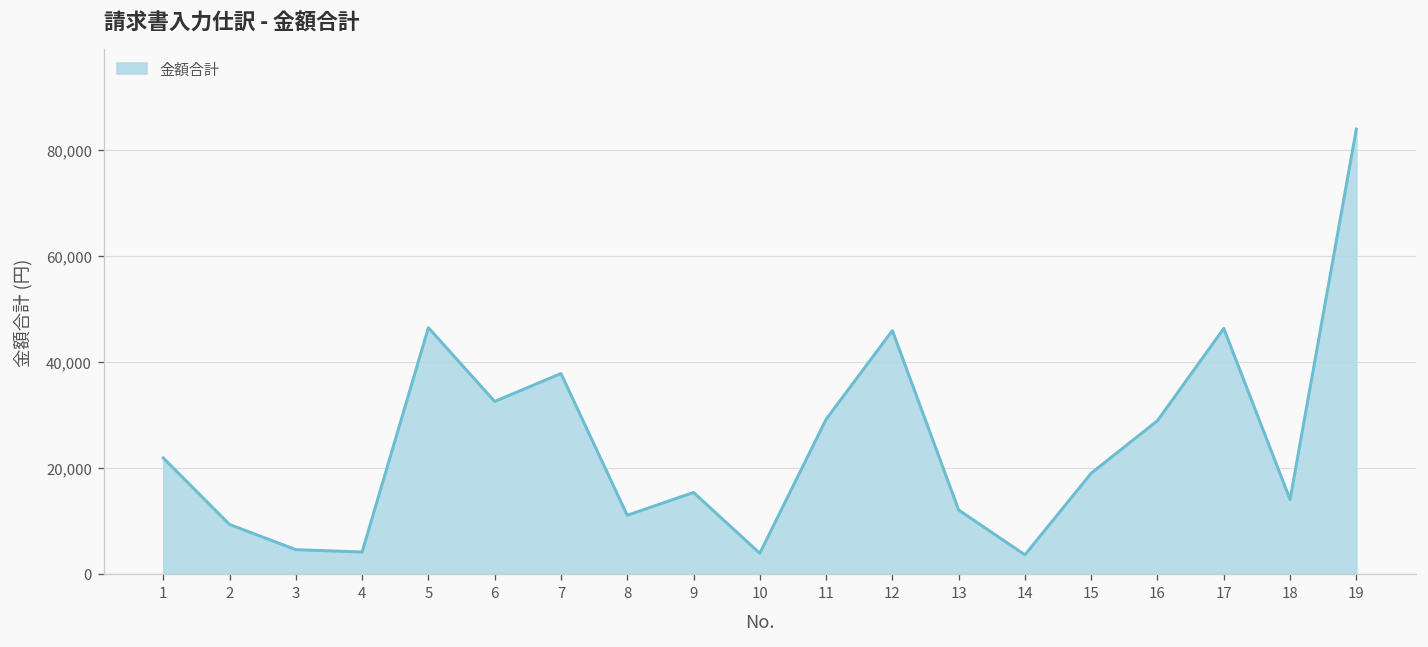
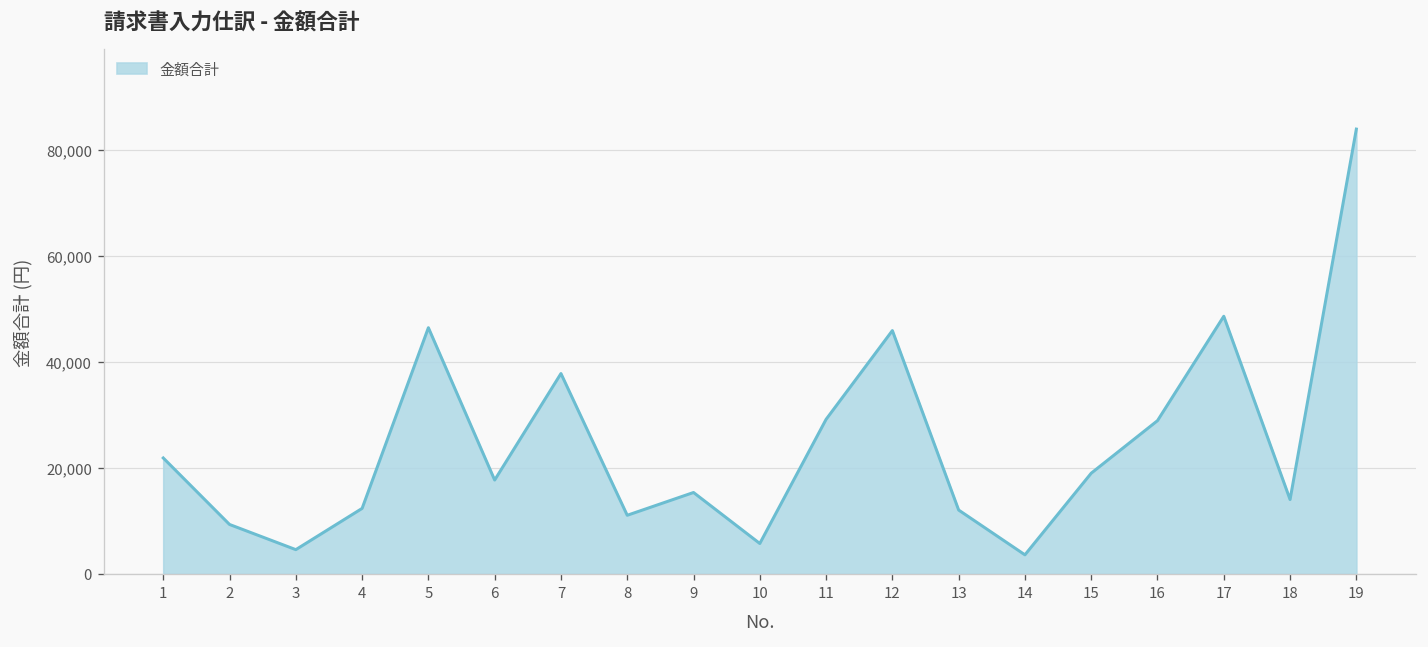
4: 4,000 -> 12,000
6: 33,000 -> 18,000
10: 4,000 -> 6,000
17: 46,000 -> 49,000
